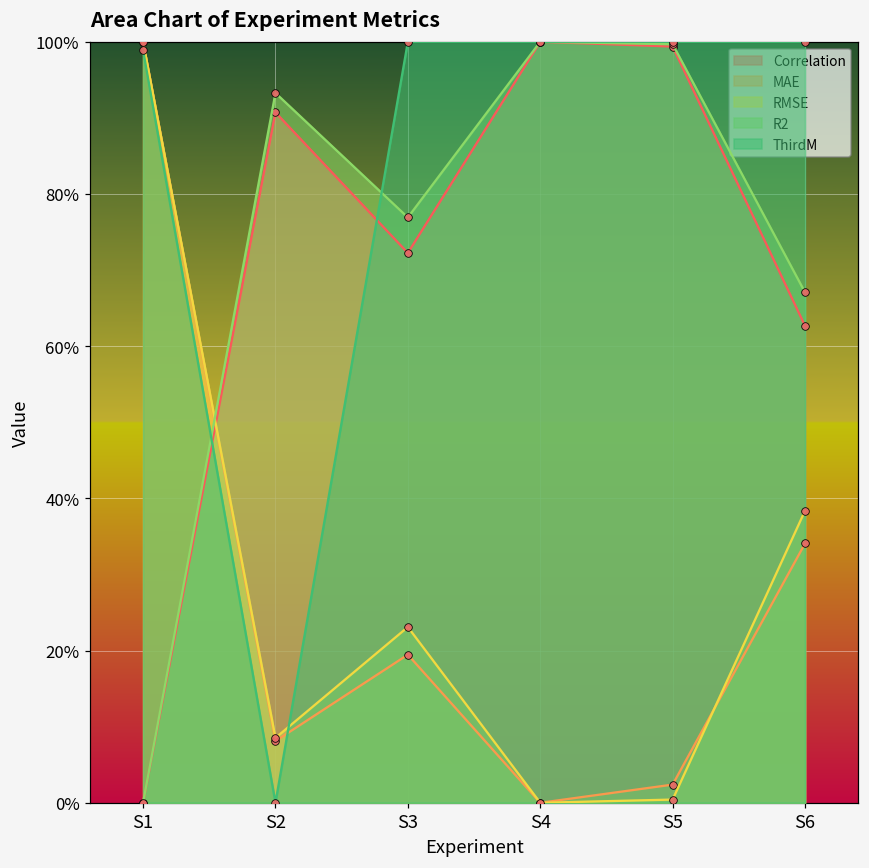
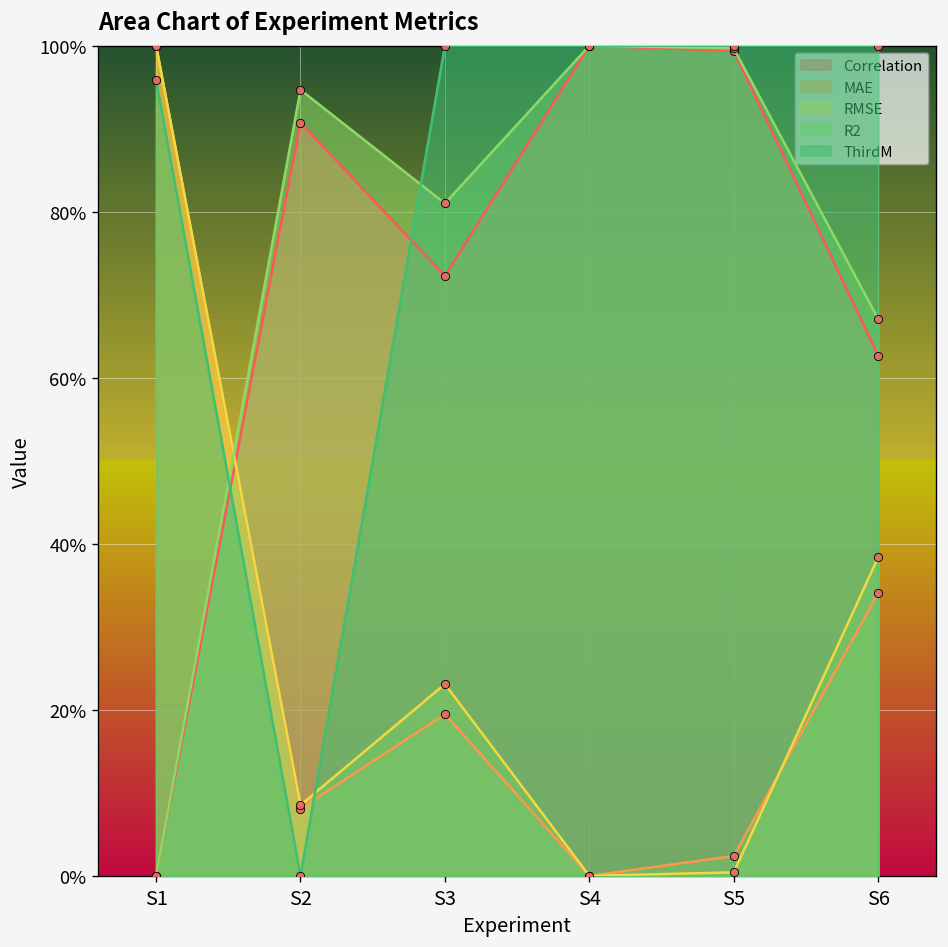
ThirdM, S1: 99% -> 96%
R2, S2: 93% -> 95%
R2, S3: 77% -> 81%
